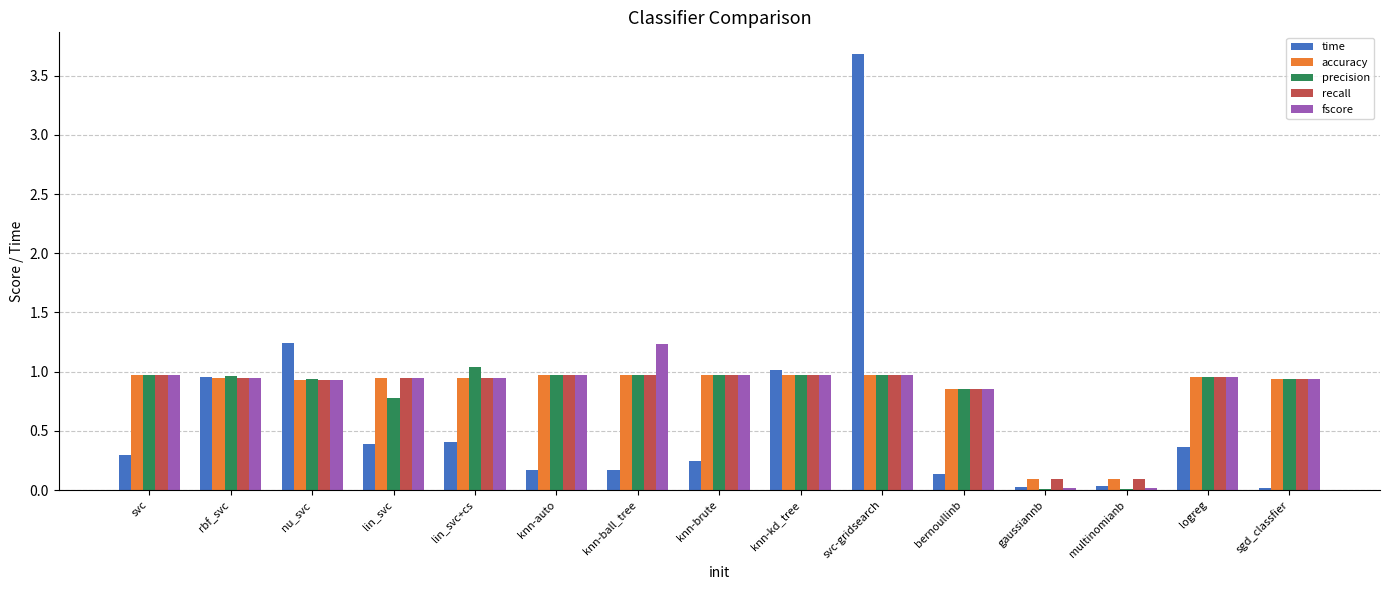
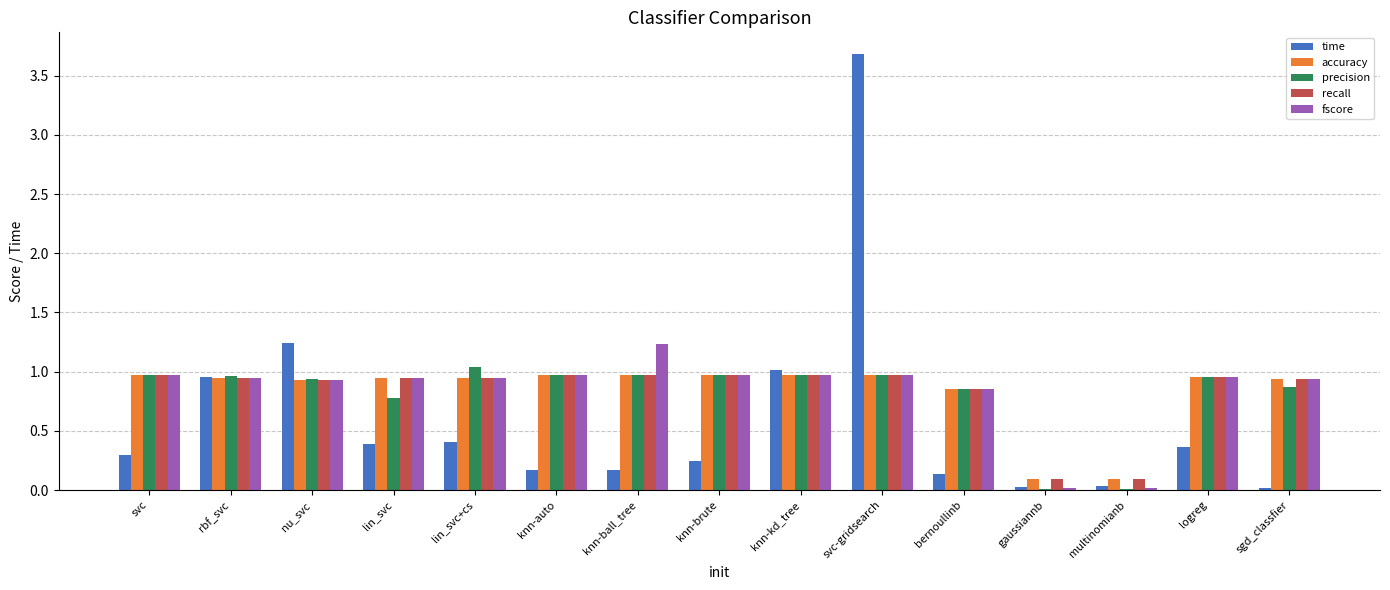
precision, sgd_classfier: 0.94 -> 0.87
